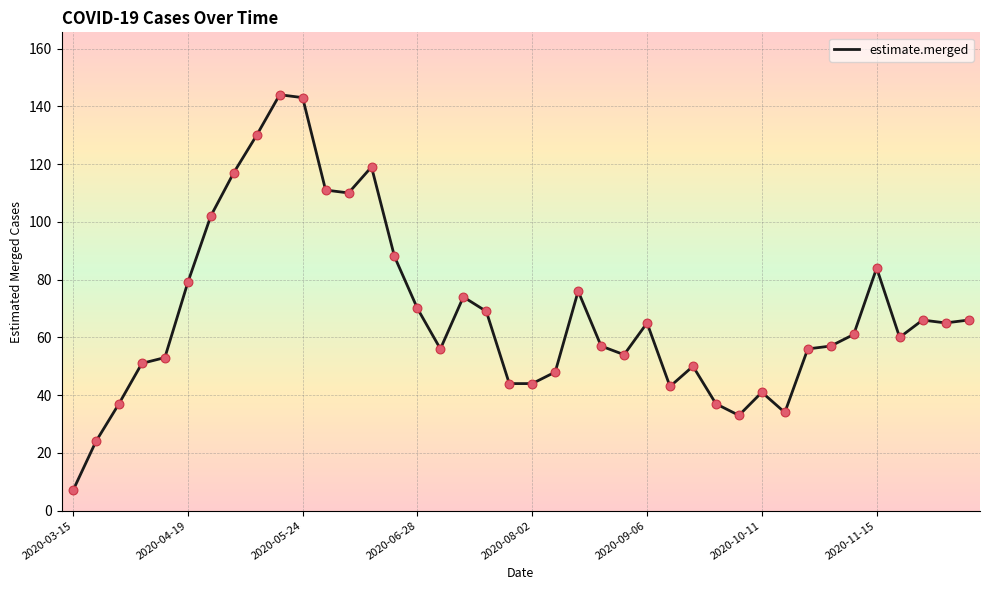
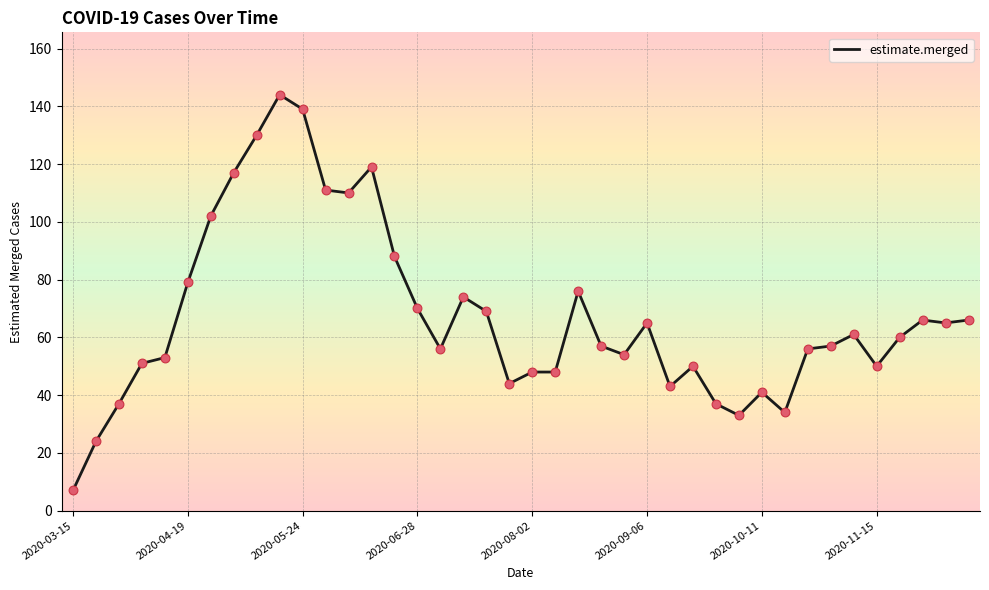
2020-05-24: 143 -> 139
2020-08-02: 44 -> 48
2020-11-15: 84 -> 50
